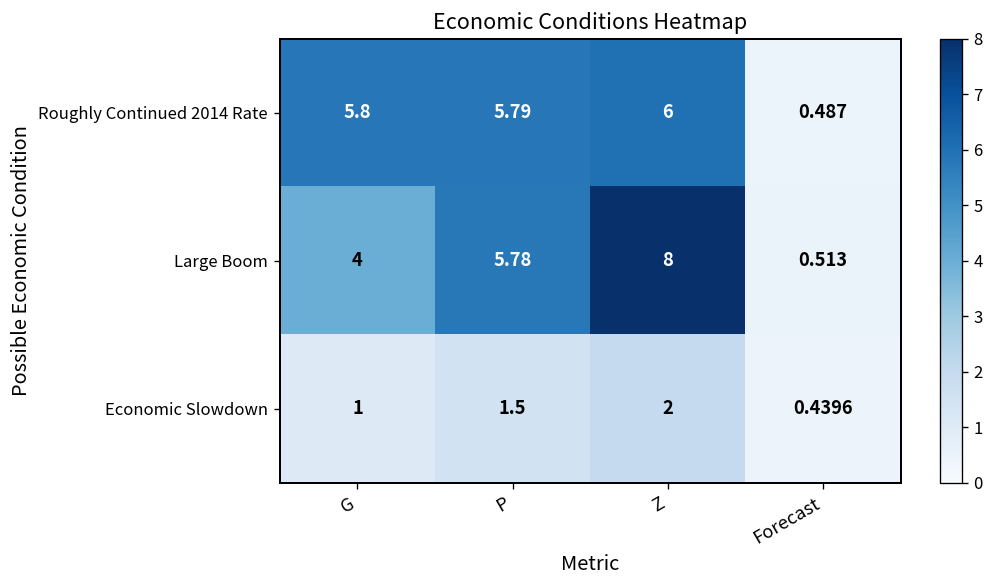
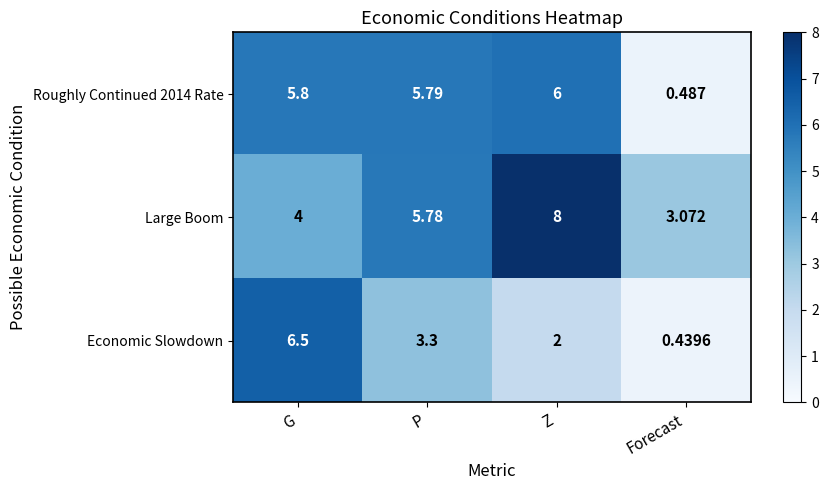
Large Boom, Forecast: 0.513 -> 3.072
Economic Slowdown, G: 1 -> 6.5
Economic Slowdown, P: 1.5 -> 3.3
